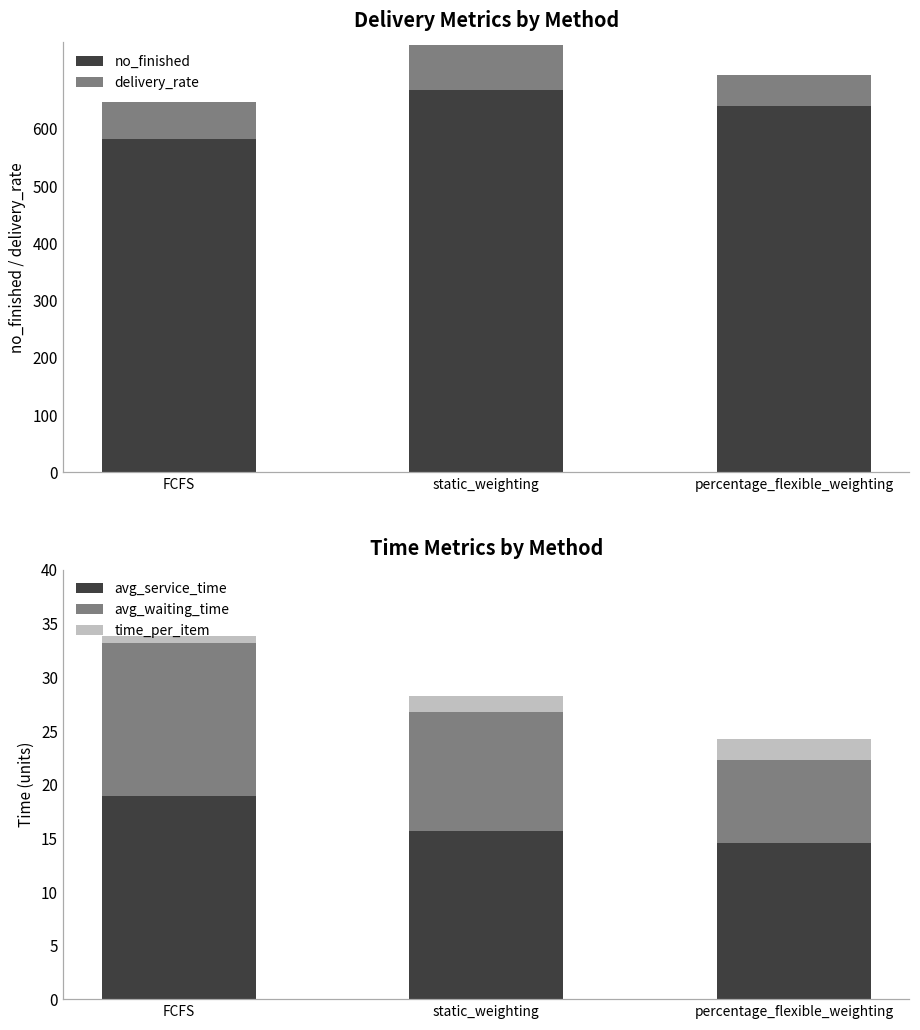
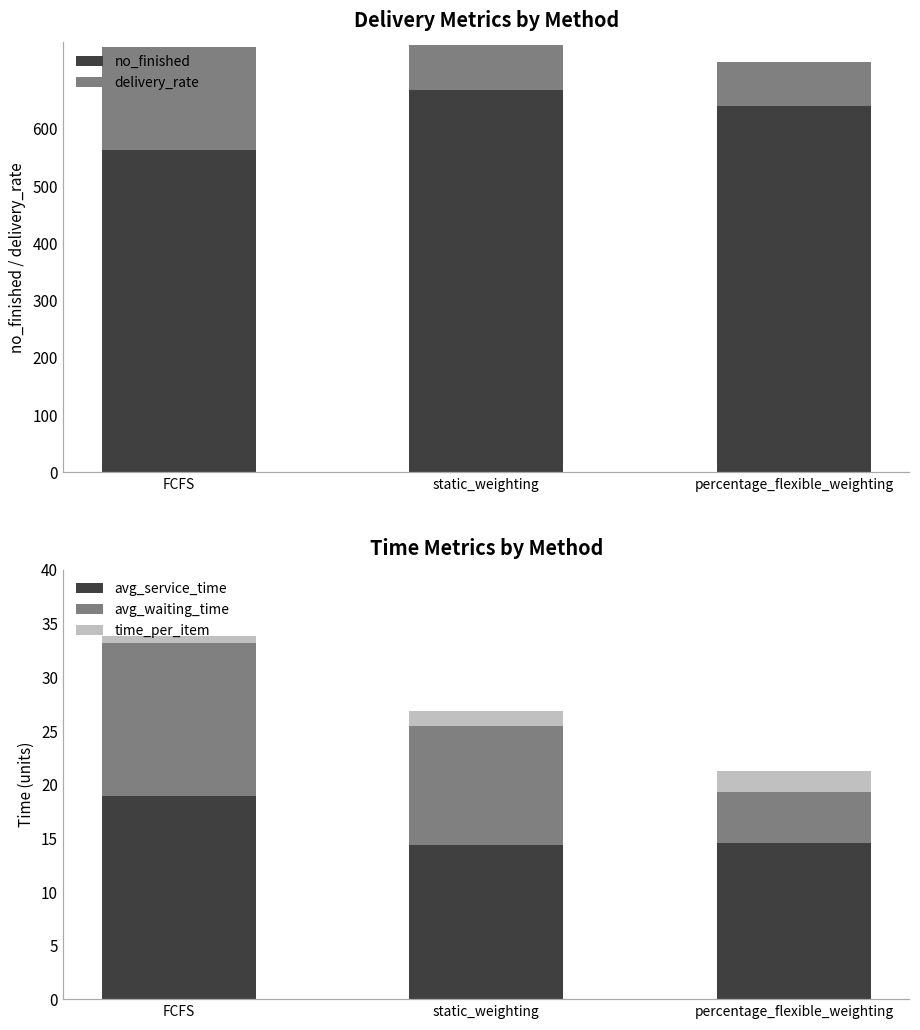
Delivery Metrics by Method, no_finished, FCFS: 580 -> 560
Delivery Metrics by Method, delivery_rate, FCFS: 70 -> 180
Delivery Metrics by Method, delivery_rate, percentage_flexible_weighting: 50 -> 80
Time Metrics by Method, avg_service_time, static_weighting: 16 -> 14
Time Metrics by Method, avg_waiting_time, percentage_flexible_weighting: 8 -> 5
